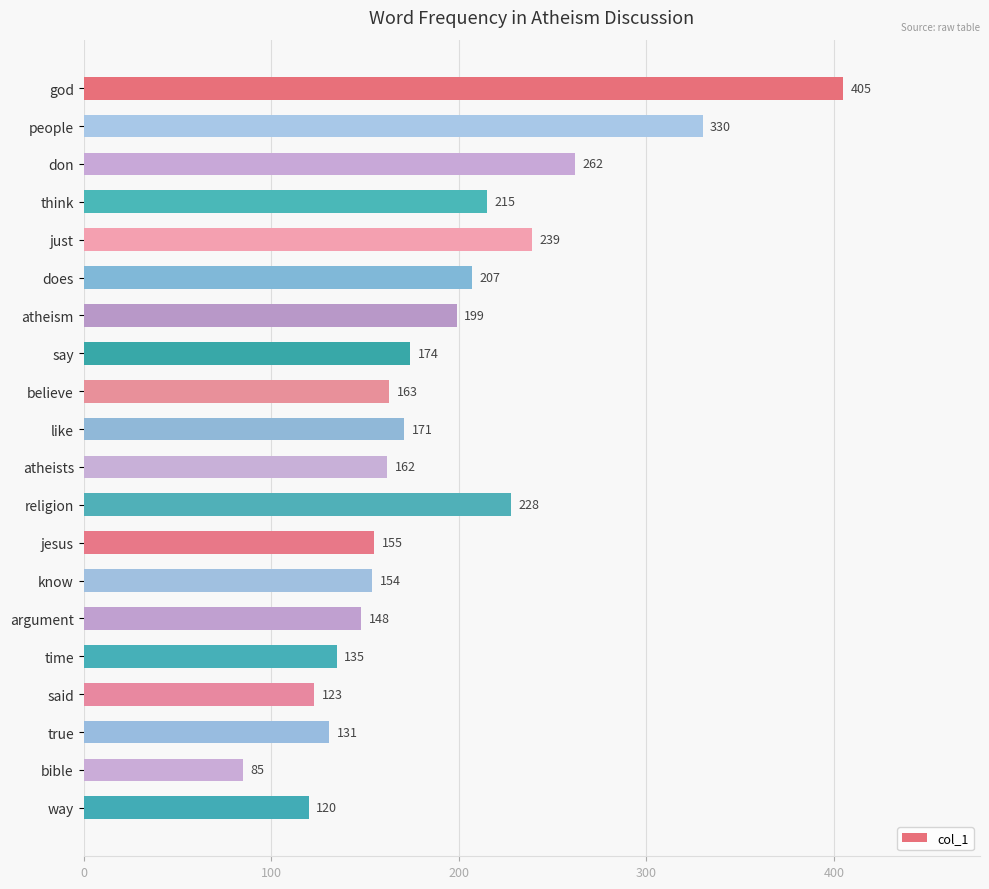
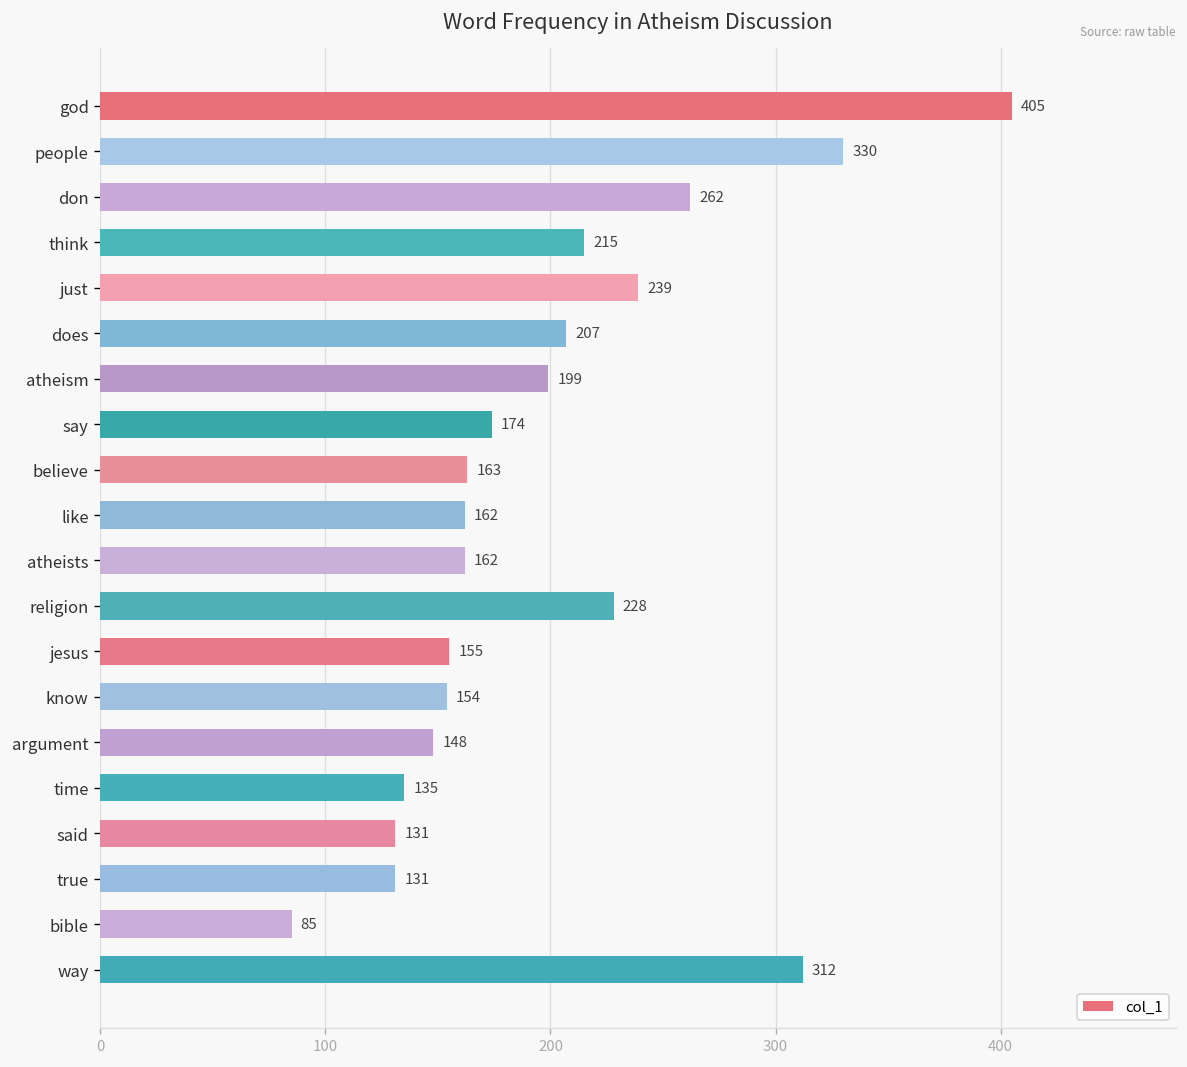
like: 171 -> 162
said: 123 -> 131
way: 120 -> 312
